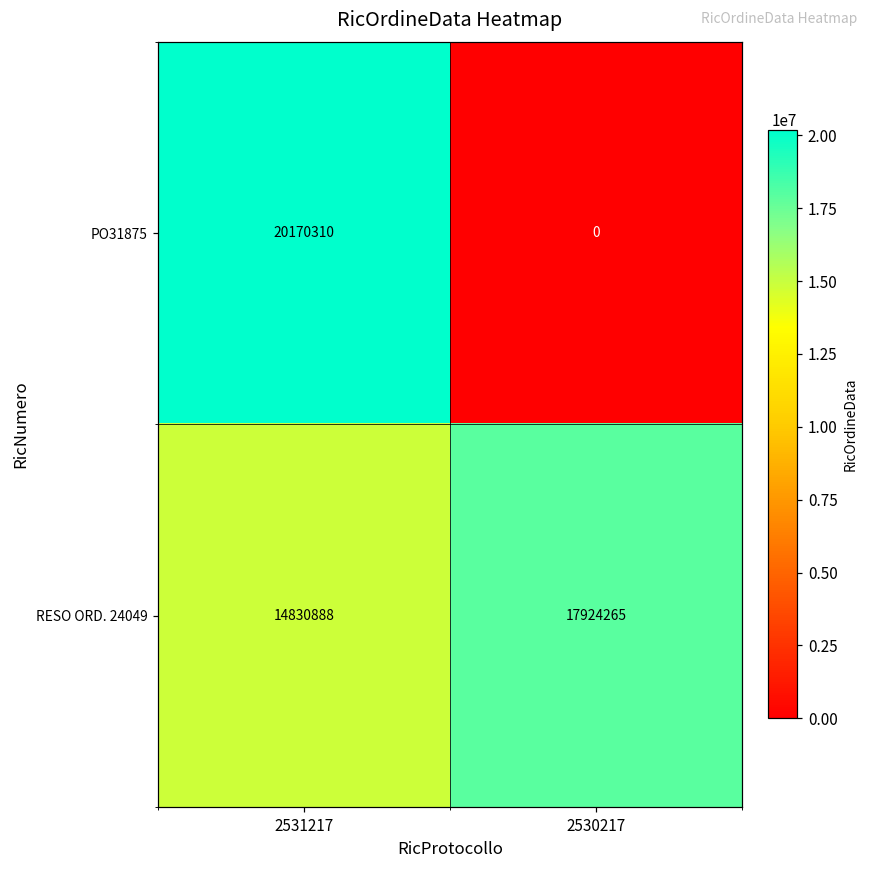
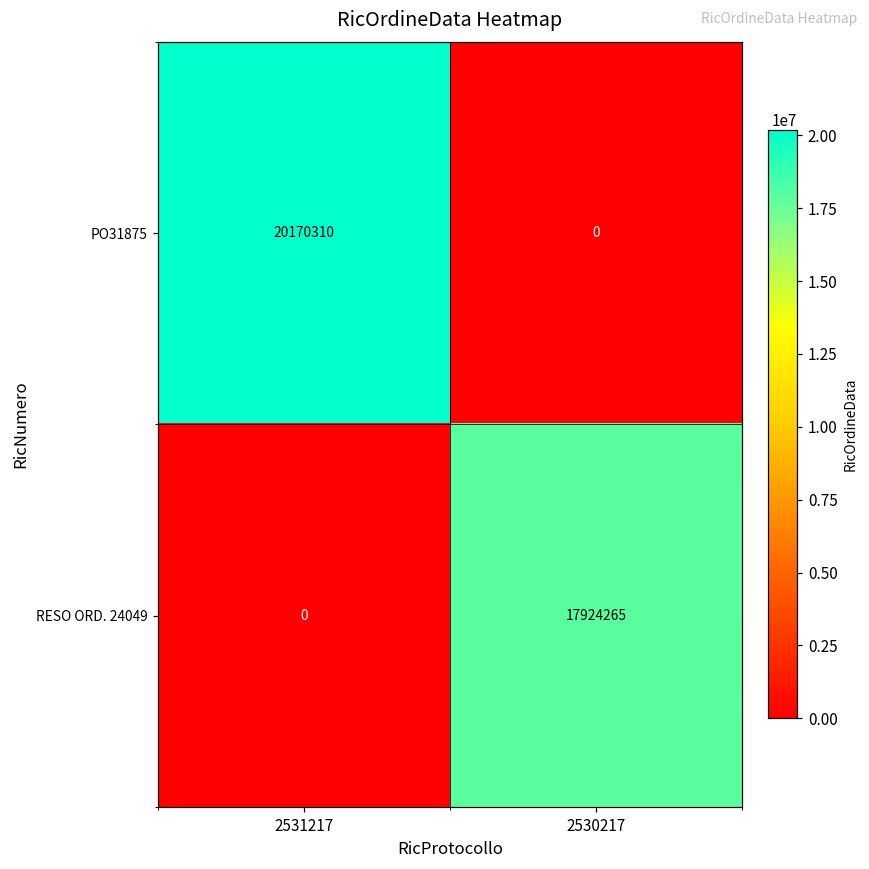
RESO ORD. 24049, 2531217: 14830888 -> 0
